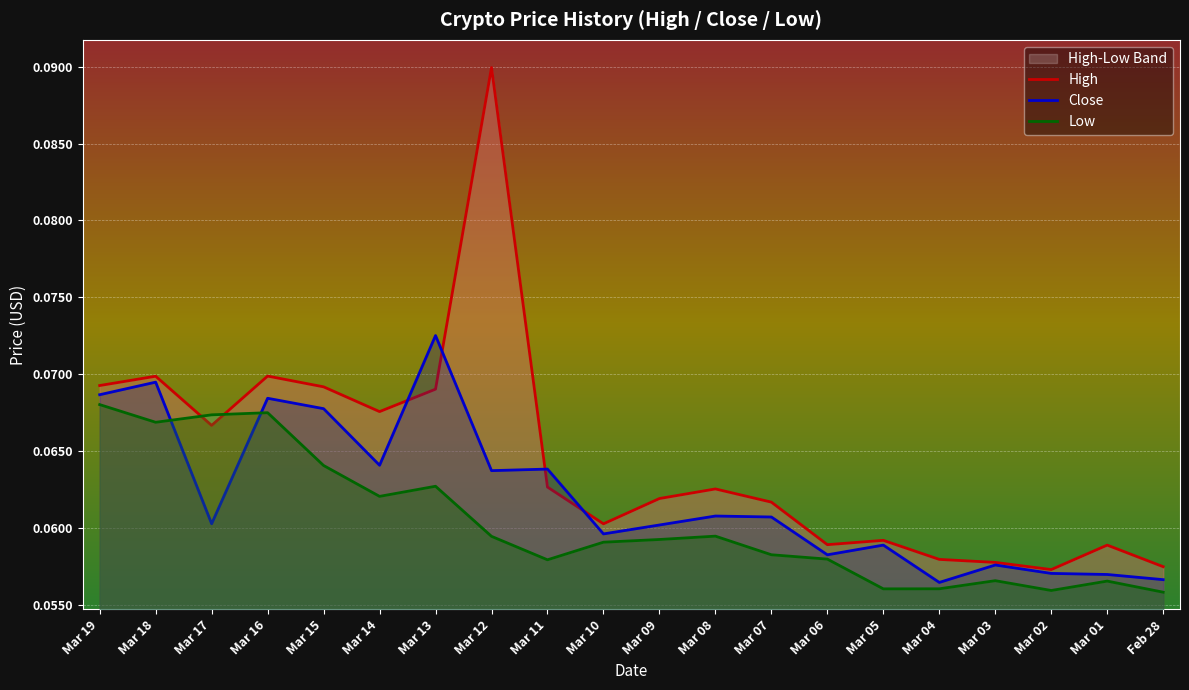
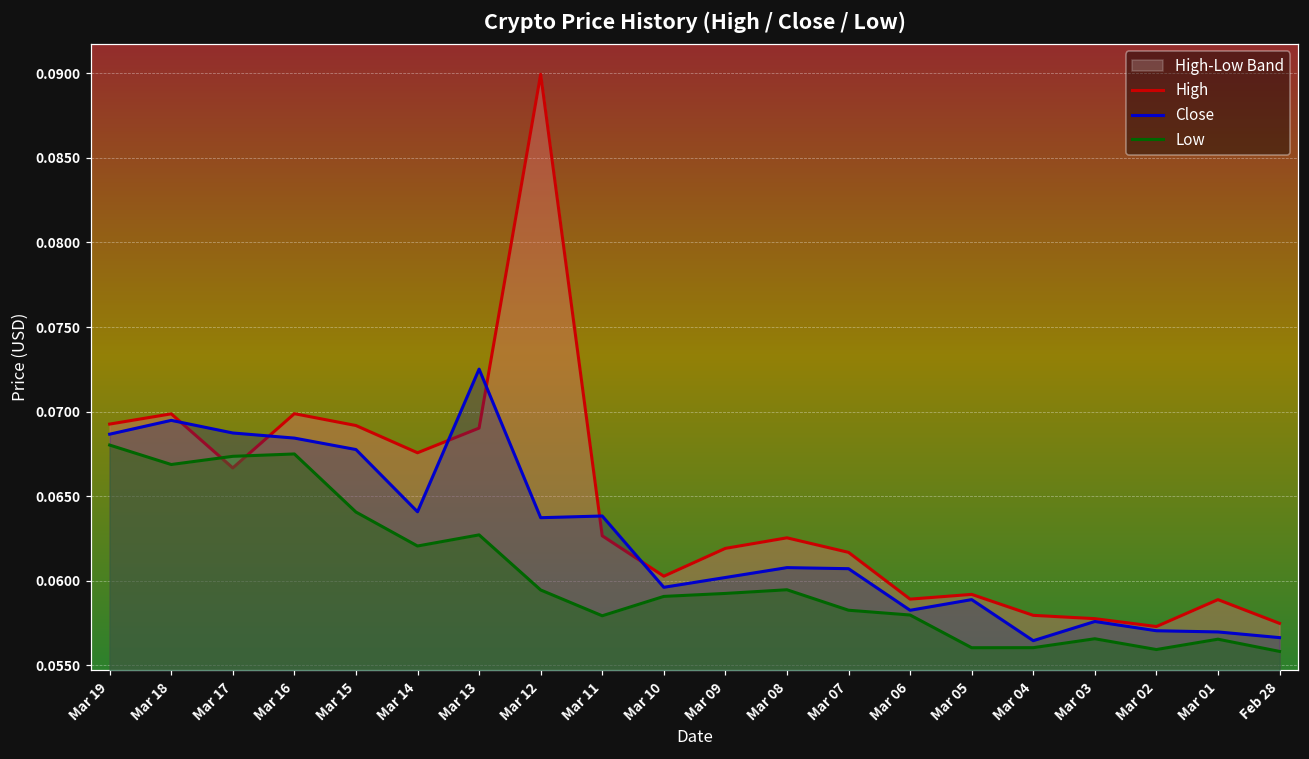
Close, Mar 17: 0.0603 -> 0.0687
